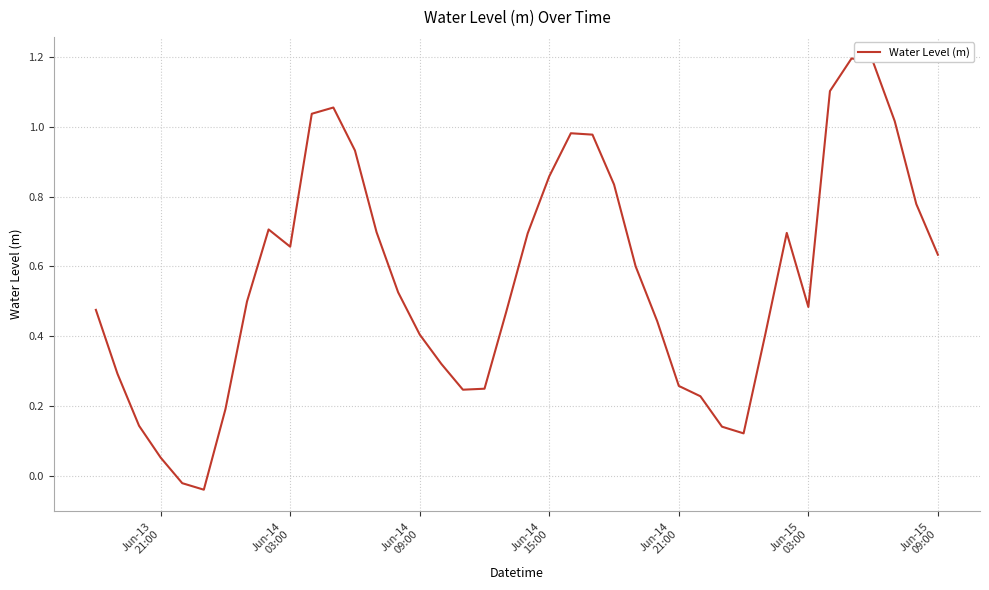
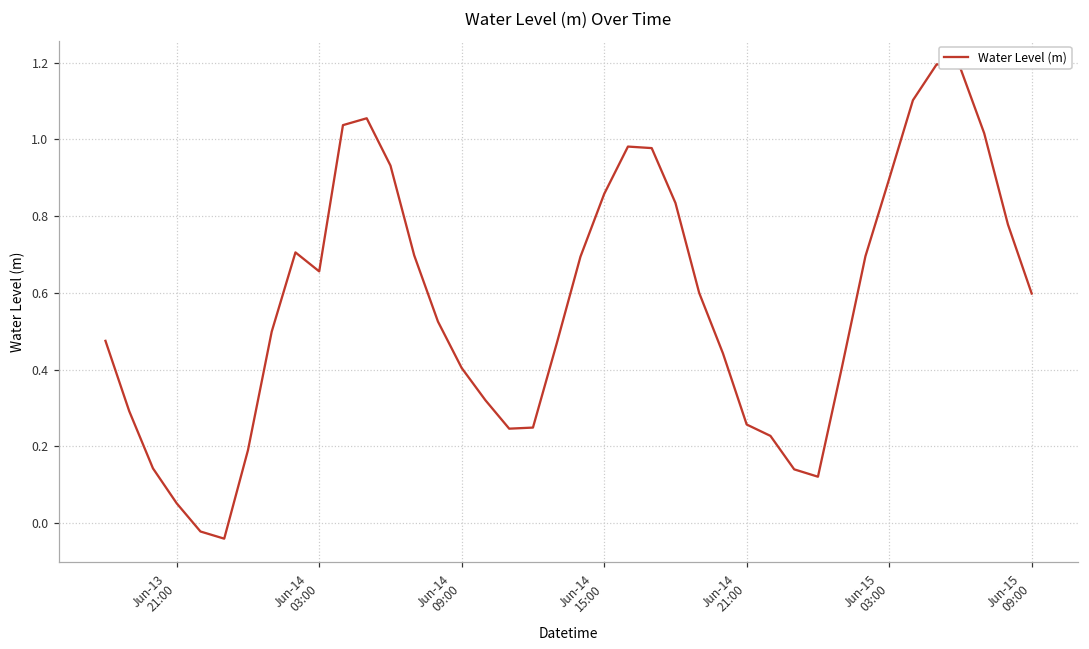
Jun-15 03:00: 0.48 -> 0.90
Jun-15 09:00: 0.63 -> 0.60
